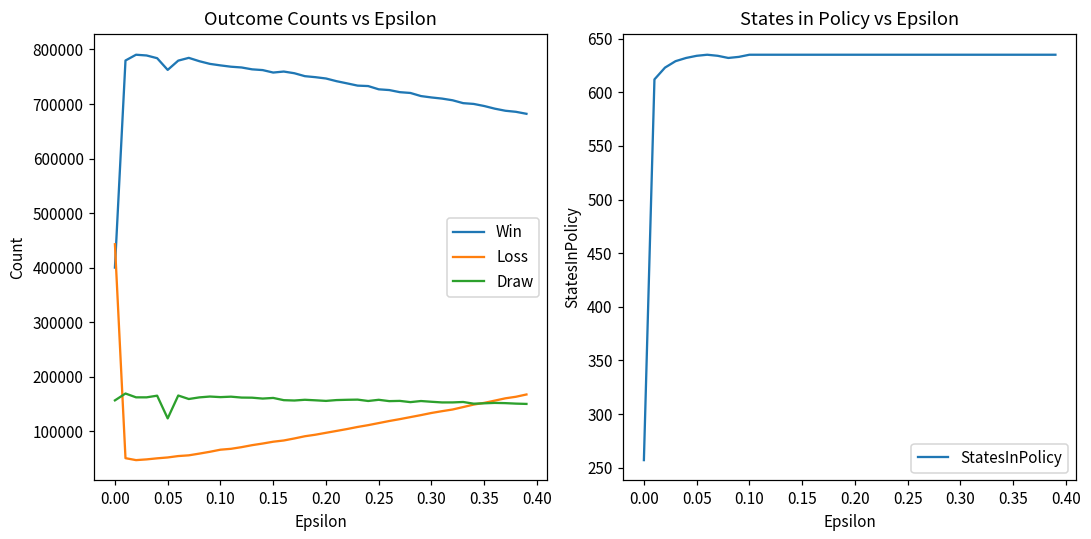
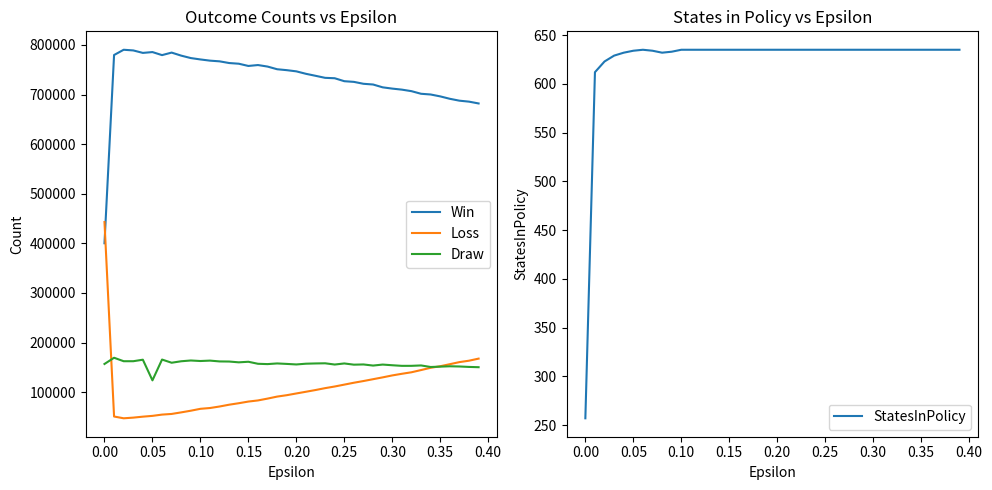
Outcome Counts vs Epsilon, Win, 0.05: 760000 -> 790000
